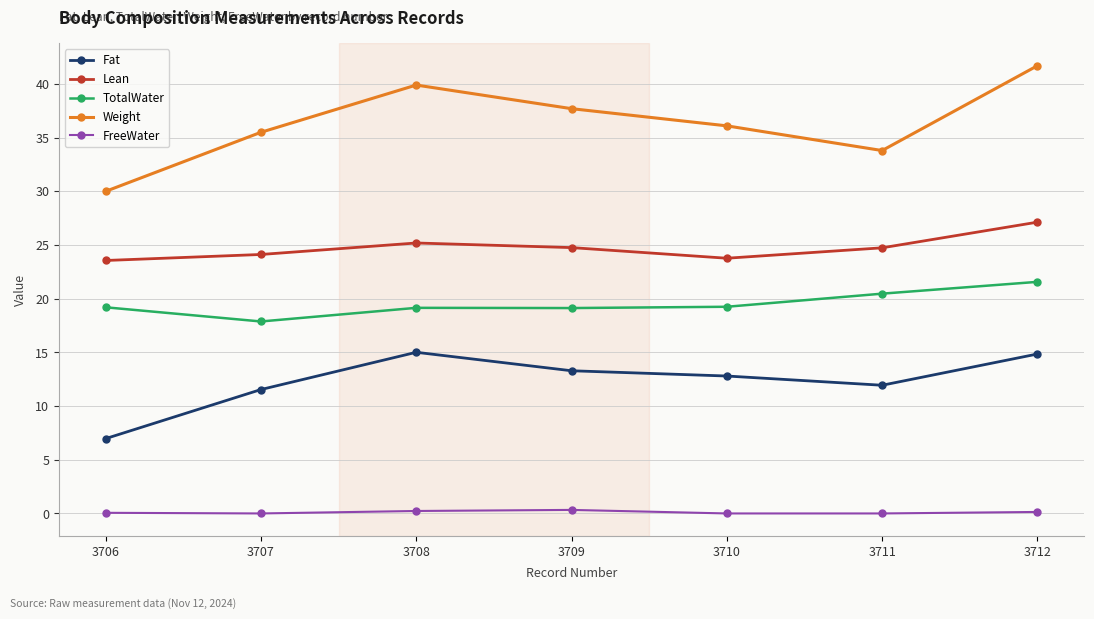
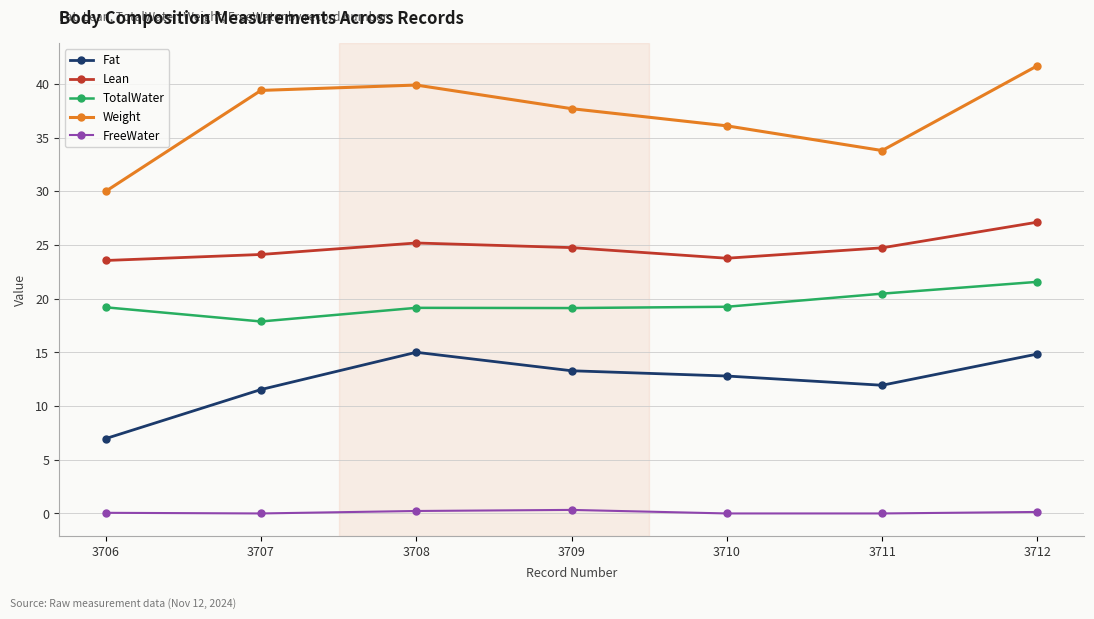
Weight, 3707: 35.5 -> 39.4
